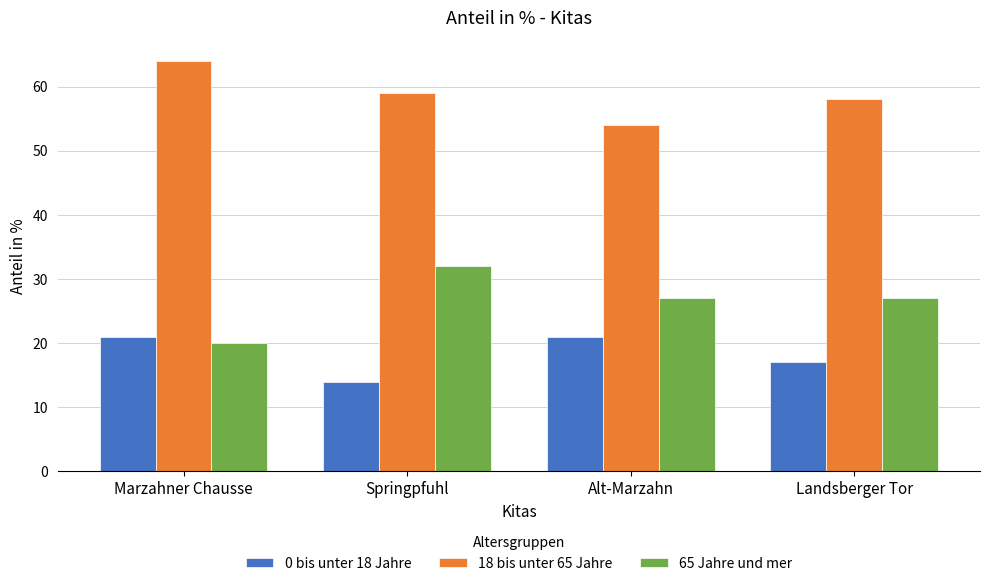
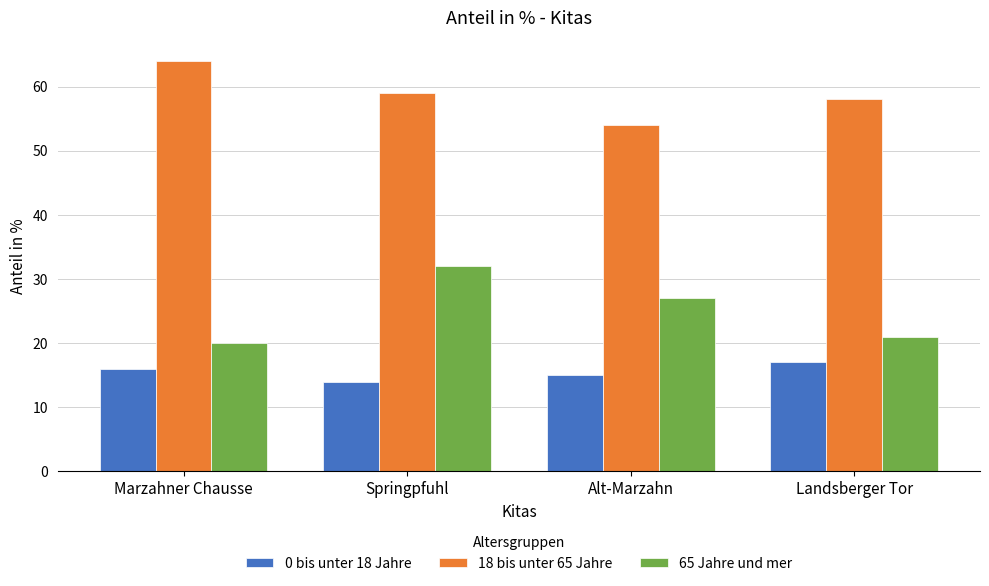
0 bis unter 18 Jahre, Marzahner Chausse: 21 -> 16
0 bis unter 18 Jahre, Alt-Marzahn: 21 -> 15
65 Jahre und mer, Landsberger Tor: 27 -> 21
